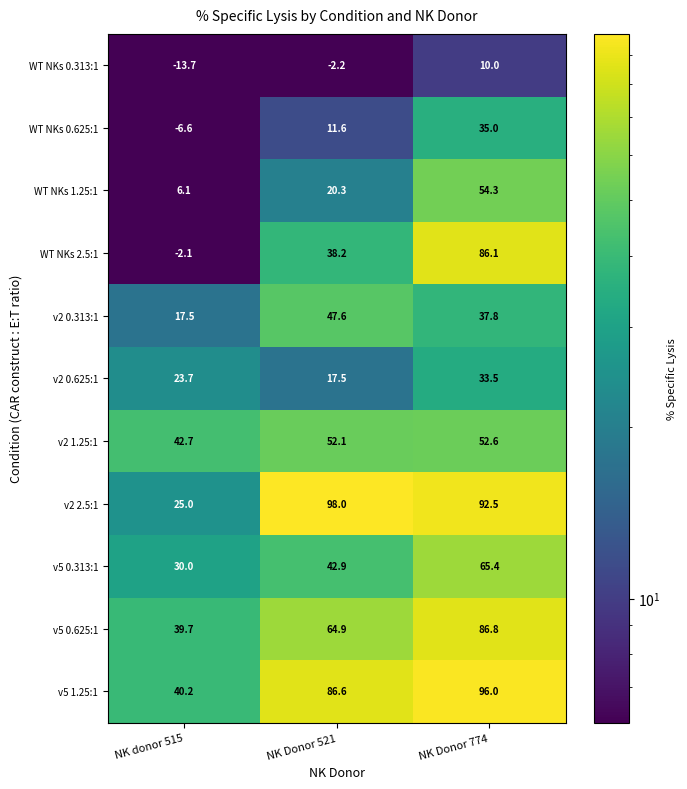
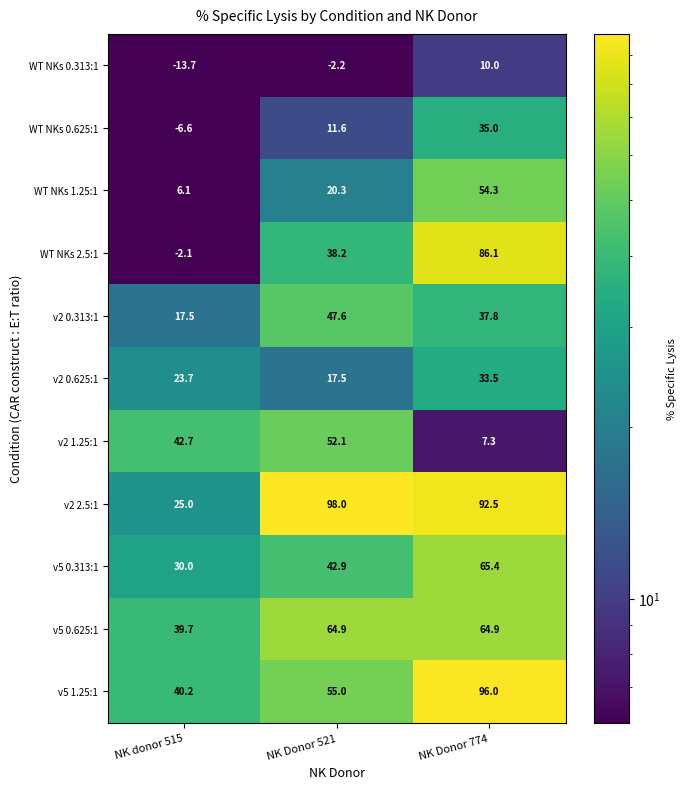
v2 1.25:1, NK Donor 774: 52.6 -> 7.3
v5 0.625:1, NK Donor 774: 86.8 -> 64.9
v5 1.25:1, NK Donor 521: 86.6 -> 55.0
